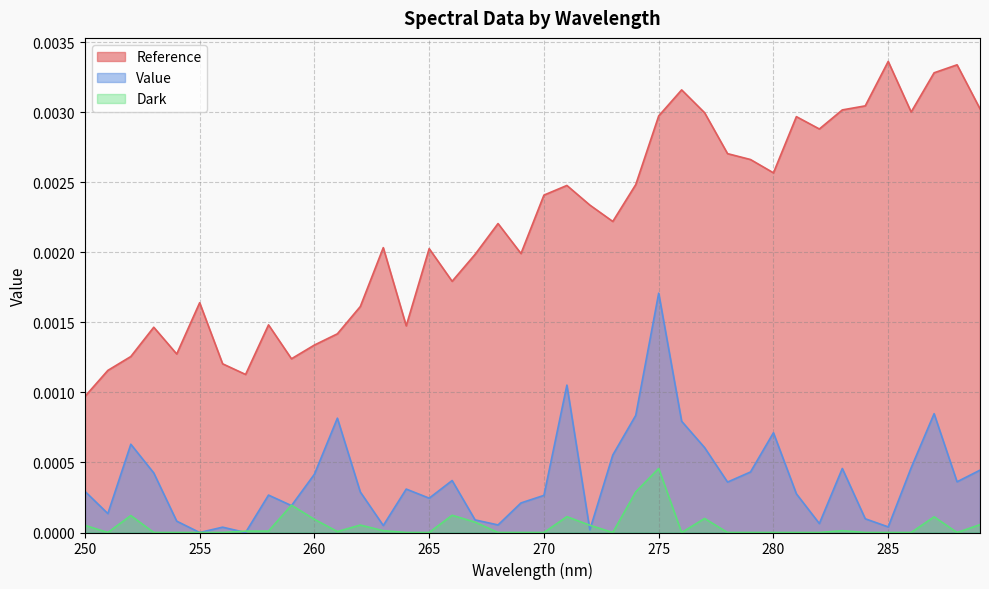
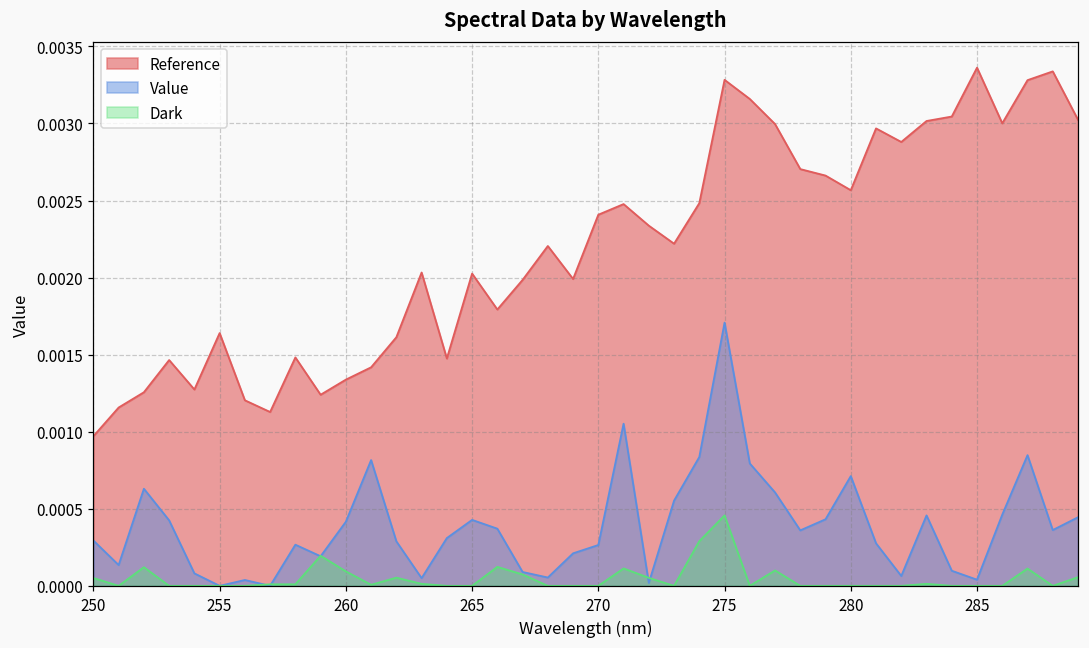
Value, 265: 0.00025 -> 0.00043
Reference, 275: 0.00297 -> 0.00328
